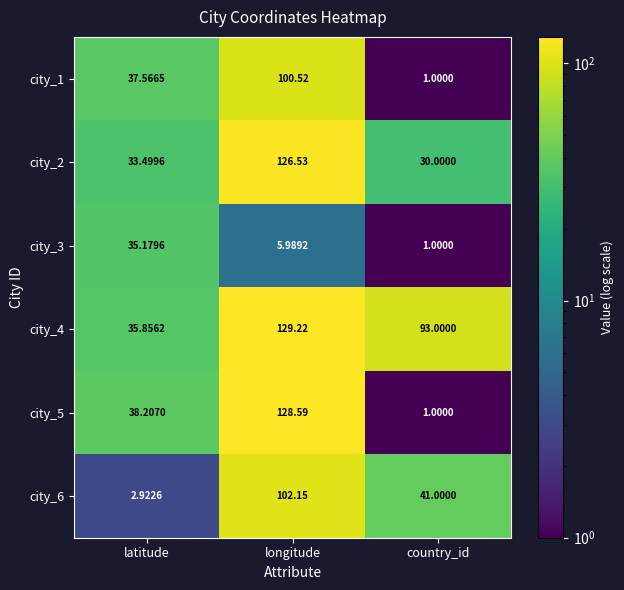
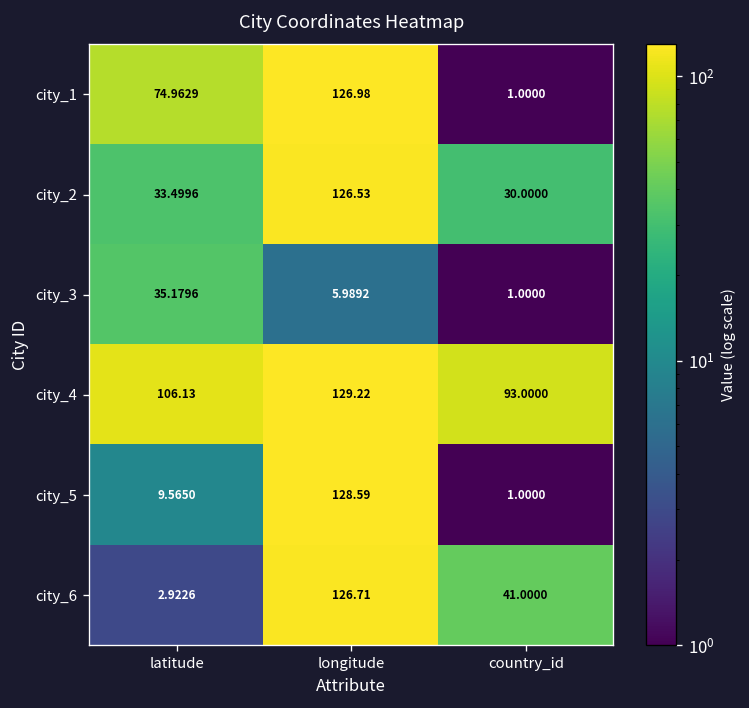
city_1, latitude: 37.5665 -> 74.9629
city_1, longitude: 100.52 -> 126.98
city_4, latitude: 35.8562 -> 106.13
city_5, latitude: 38.2070 -> 9.5650
city_6, longitude: 102.15 -> 126.71
